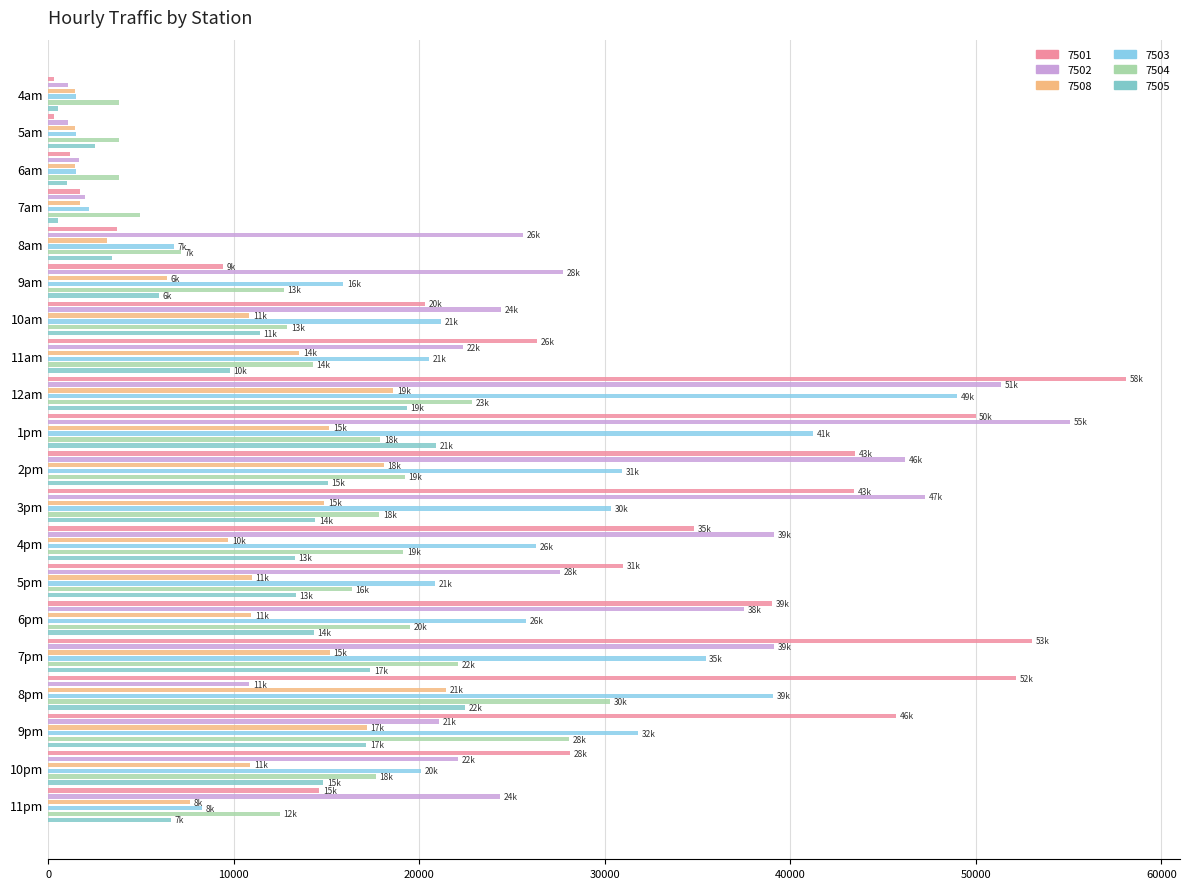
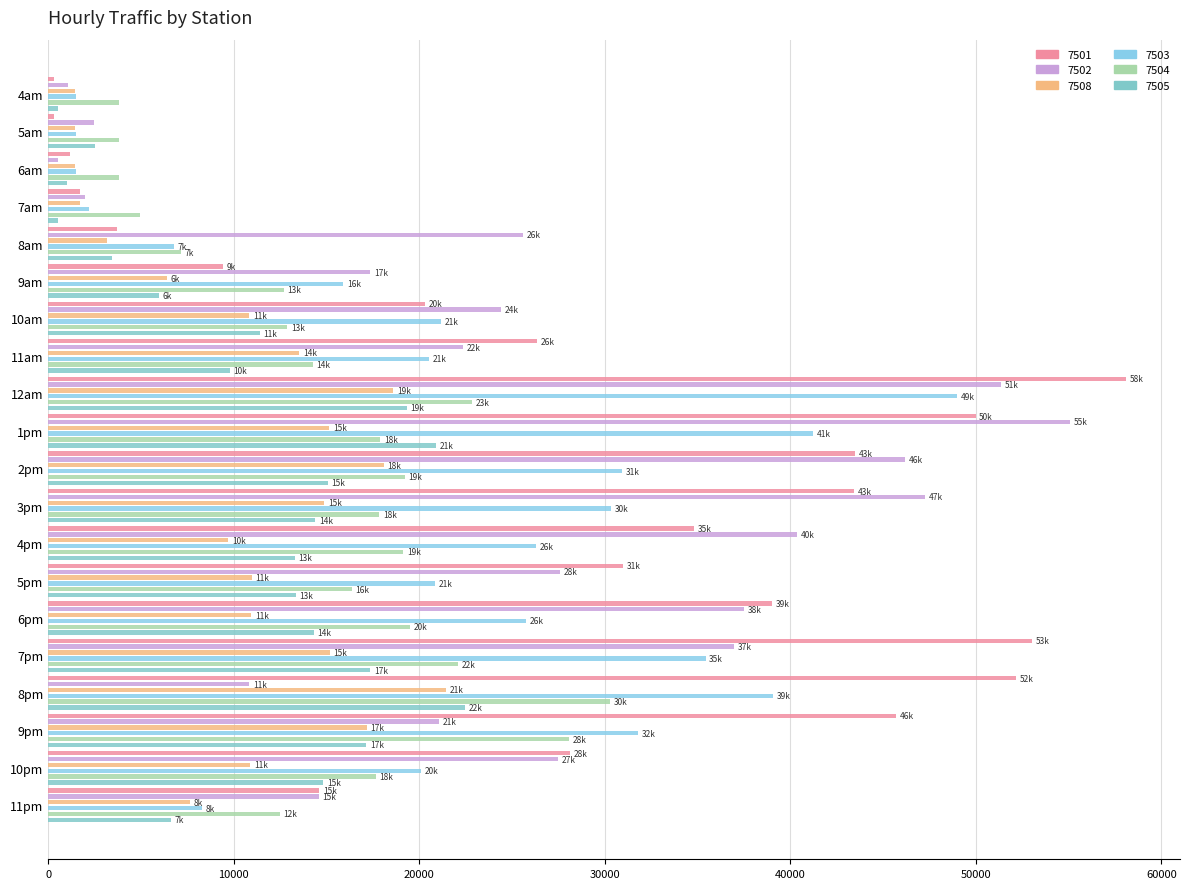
7502, 5am: 1100 -> 2500
7502, 6am: 1700 -> 500
7502, 9am: 28k -> 17k
7502, 4pm: 39k -> 40k
7502, 7pm: 39k -> 37k
7502, 10pm: 22k -> 27k
7502, 11pm: 24k -> 15k
